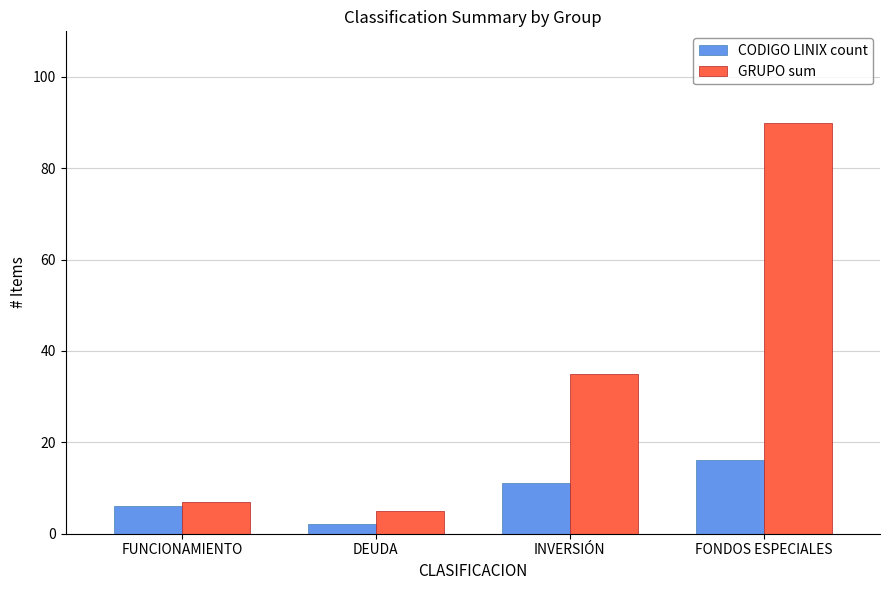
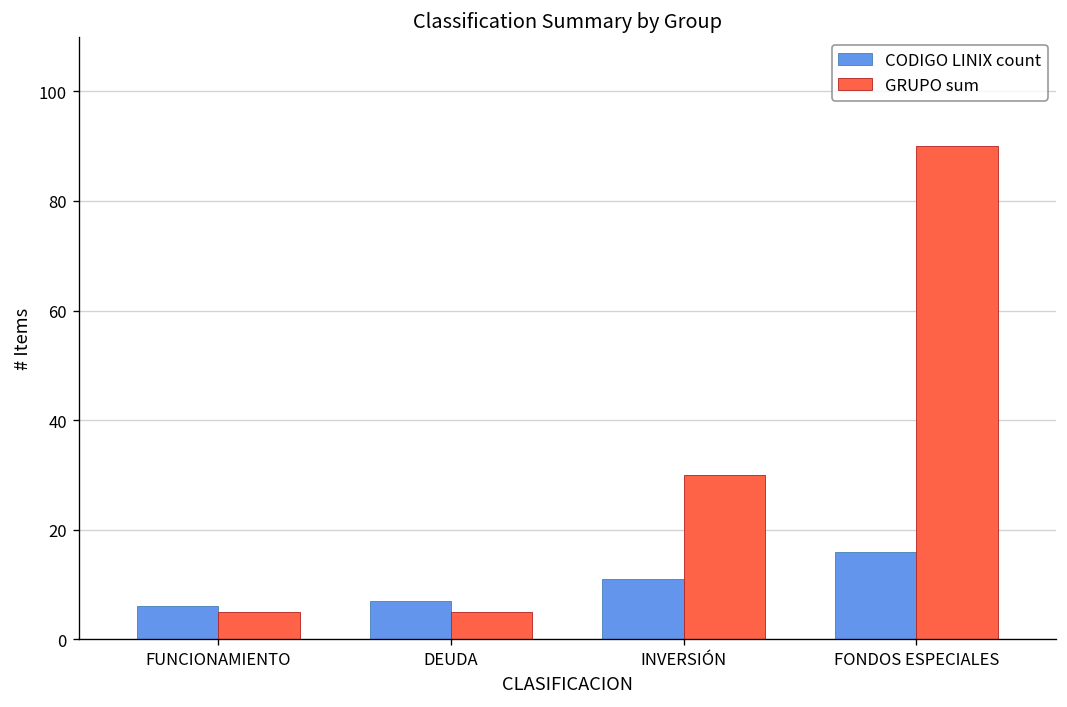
GRUPO sum, FUNCIONAMIENTO: 7 -> 5
CODIGO LINIX count, DEUDA: 2 -> 7
GRUPO sum, INVERSIÓN: 35 -> 30
